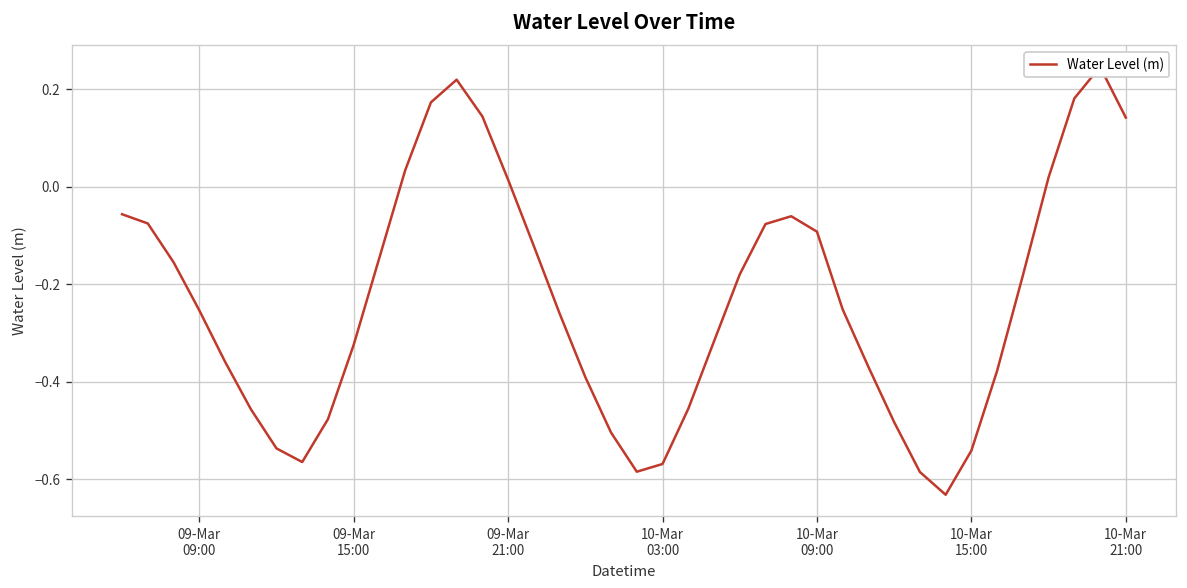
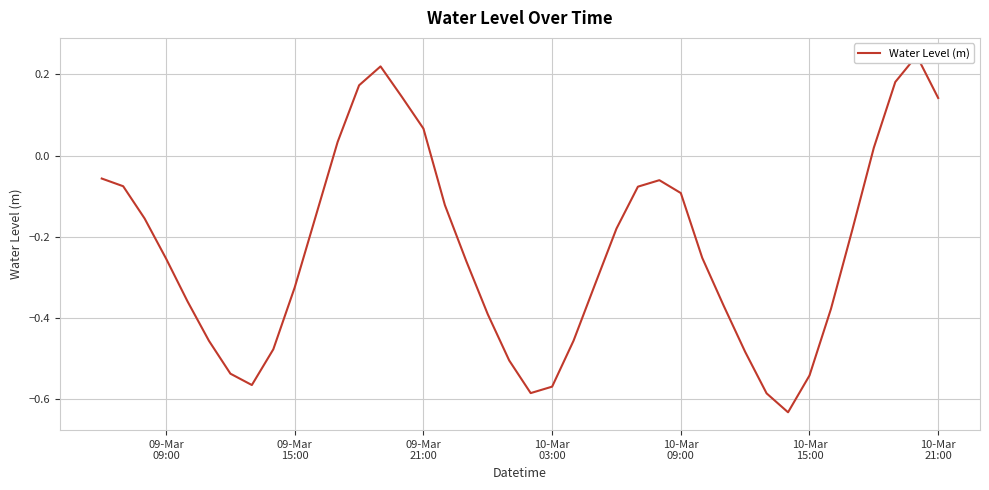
09-Mar 21:00: 0.01 -> 0.07
